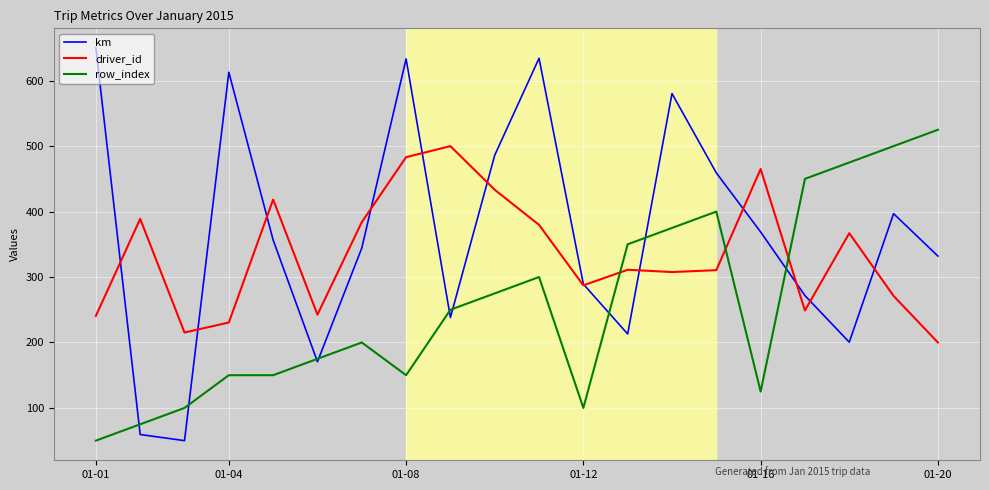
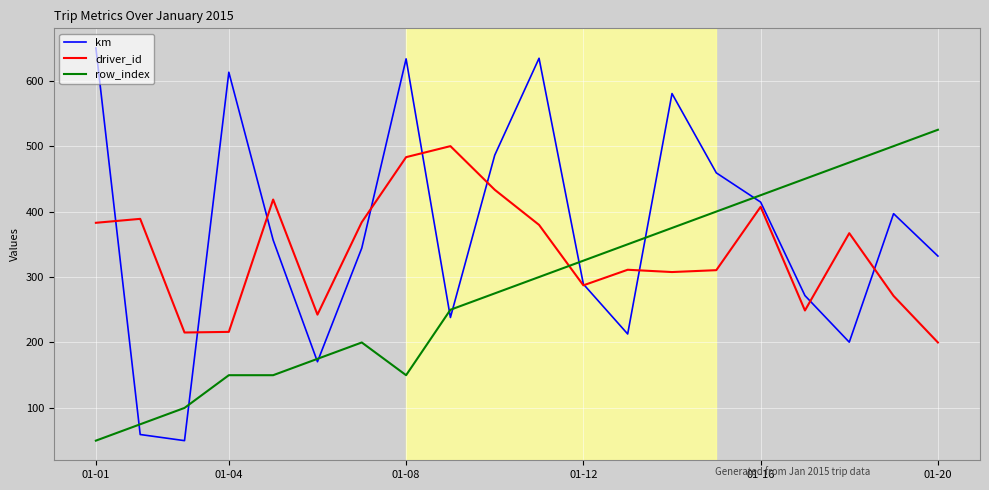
driver_id, 01-01: 240 -> 380
driver_id, 01-04: 230 -> 220
row_index, 01-12: 100 -> 330
km, 01-16: 370 -> 410
driver_id, 01-16: 470 -> 410
row_index, 01-16: 130 -> 430
